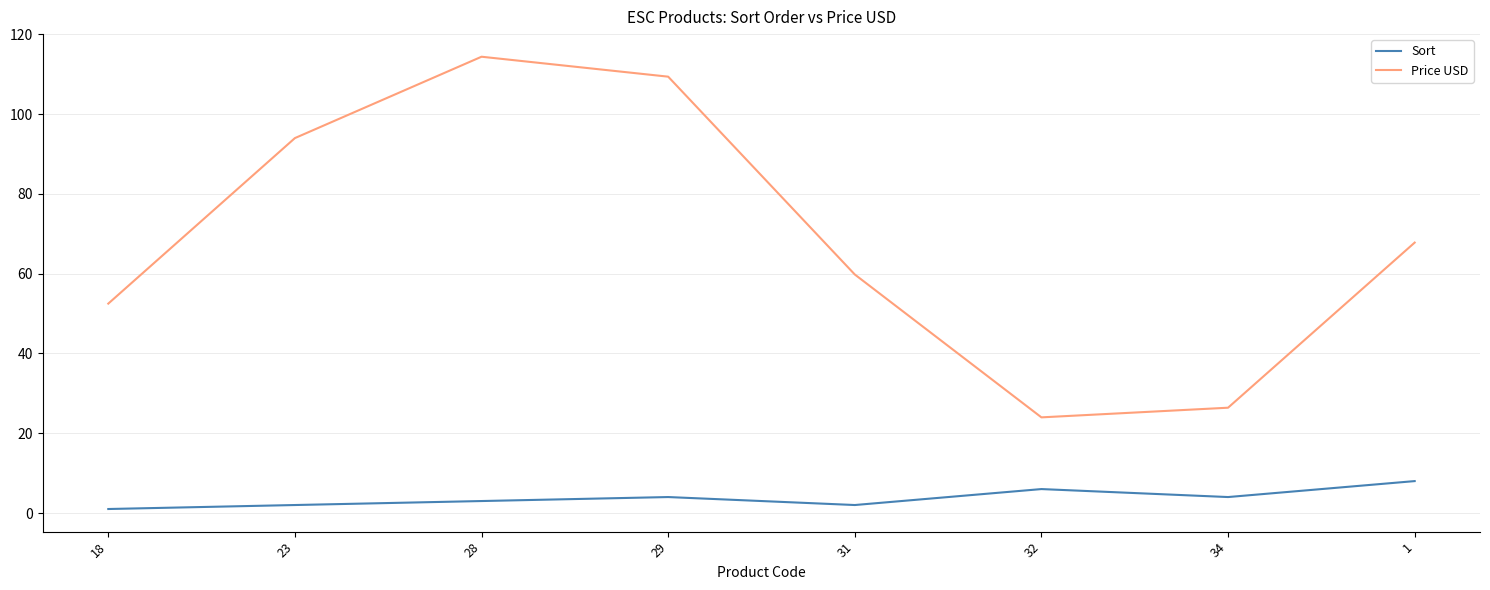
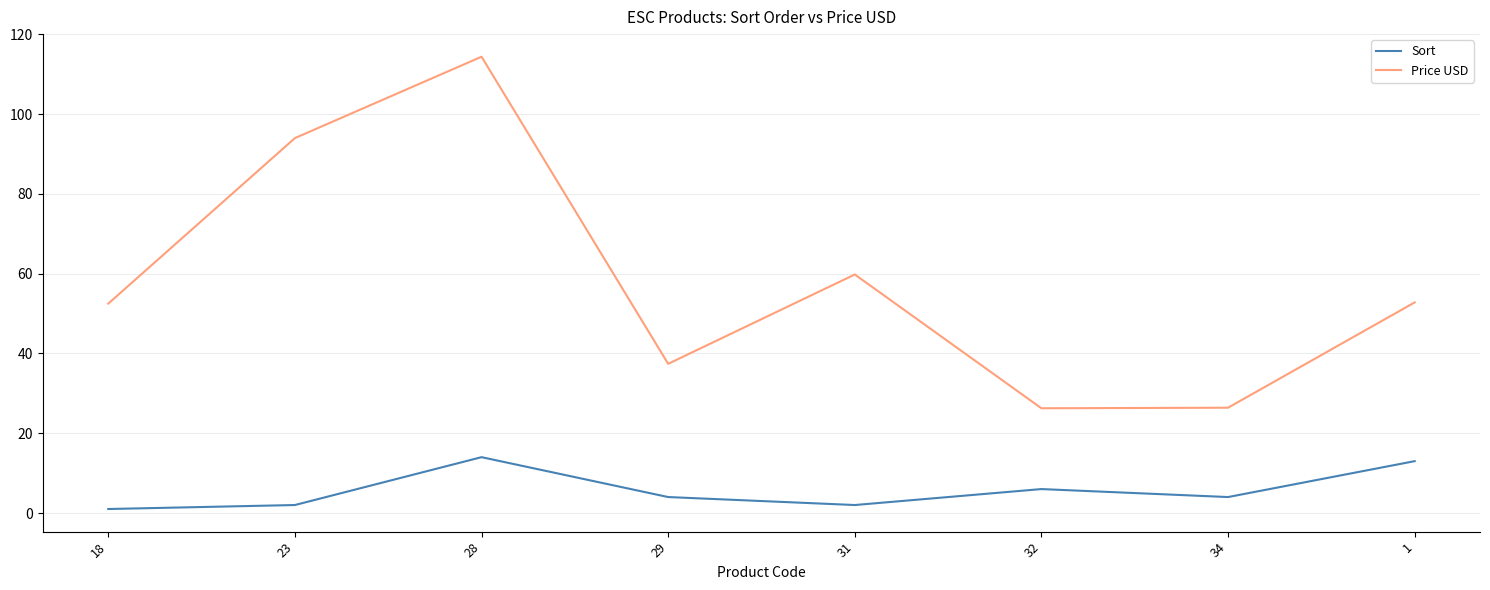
Sort, 28: 3 -> 14
Price USD, 29: 109 -> 37
Price USD, 32: 24 -> 26
Sort, 1: 8 -> 13
Price USD, 1: 68 -> 53
